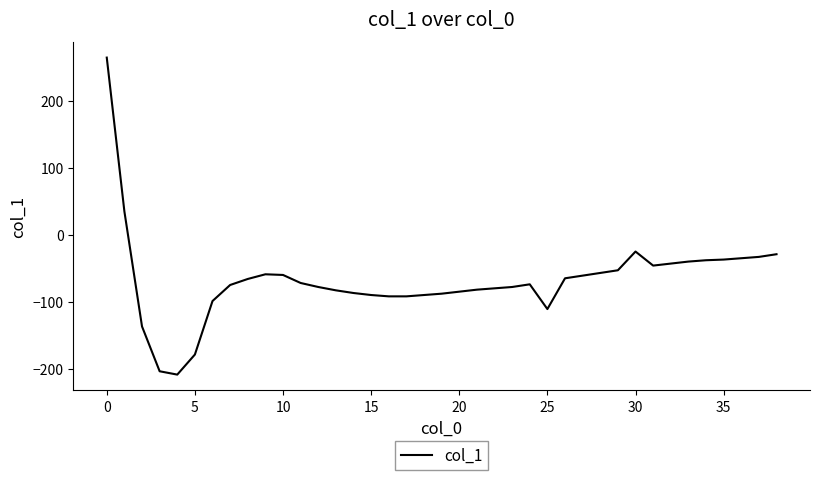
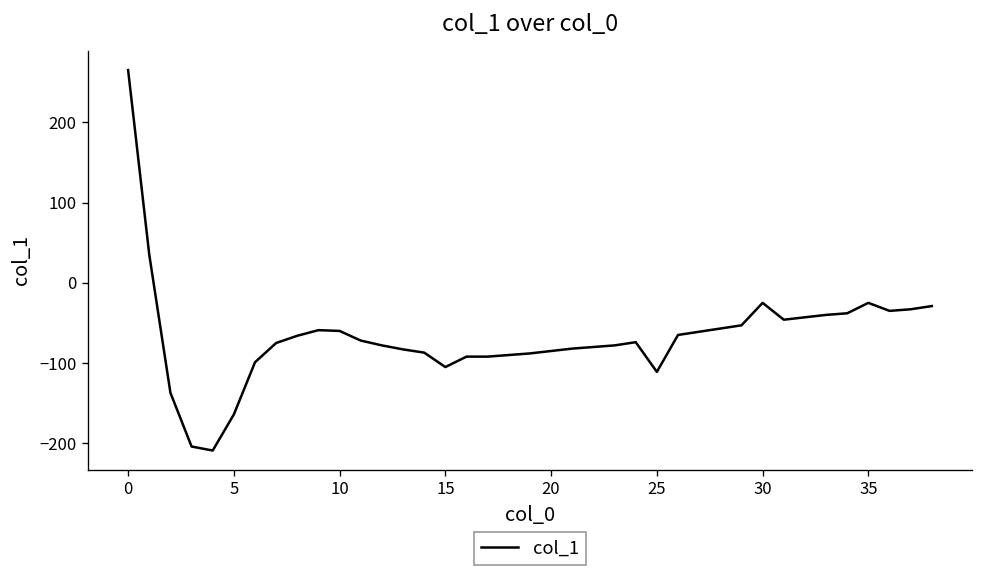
5: -180 -> -160
15: -90 -> -110
35: -40 -> -30
